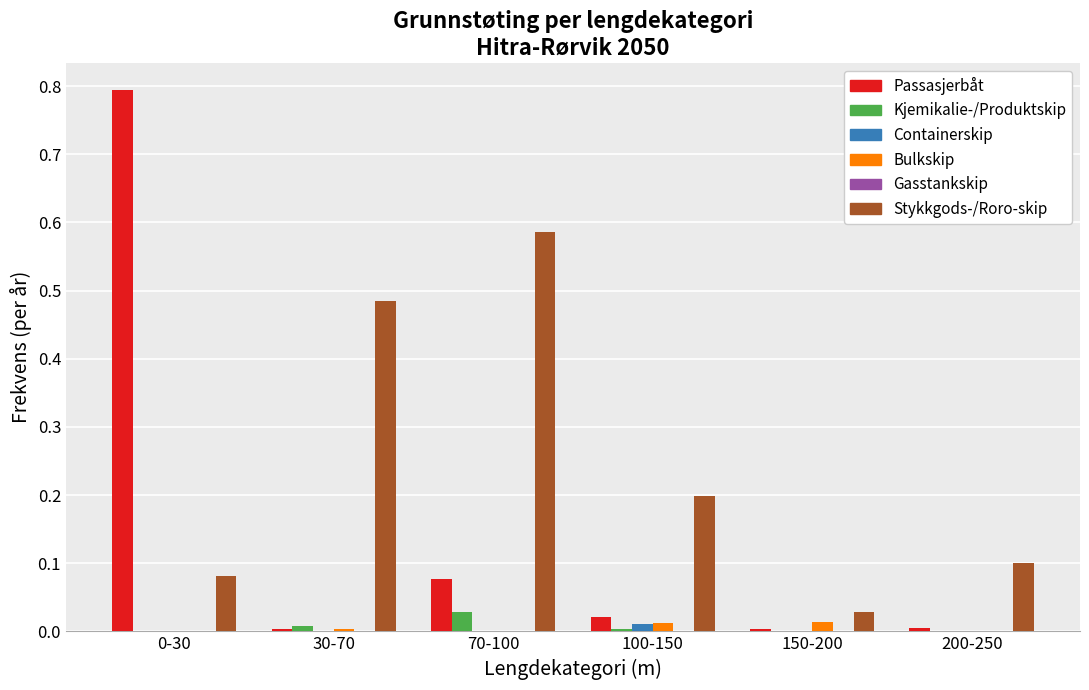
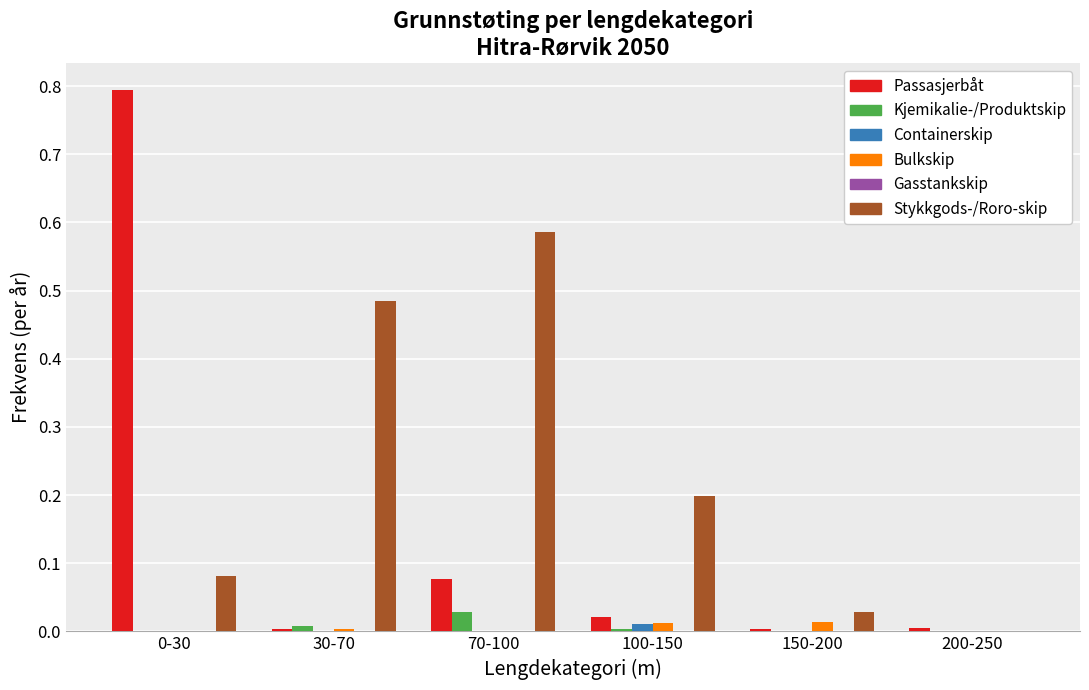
Stykkgods-/Roro-skip, 200-250: 0.1 -> 0.0
